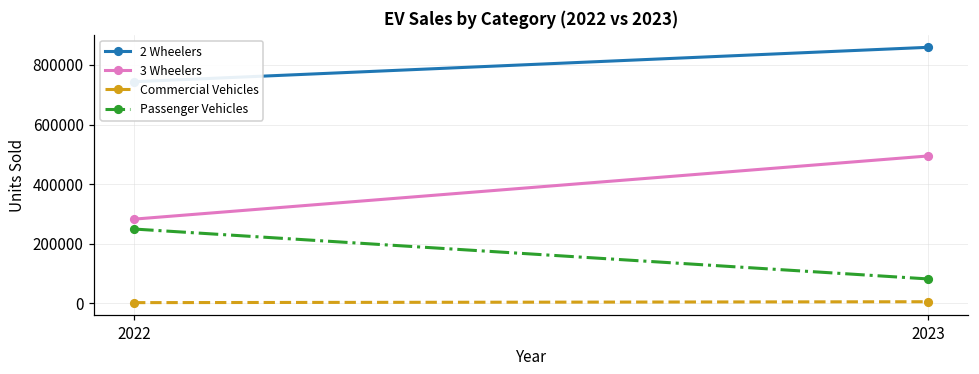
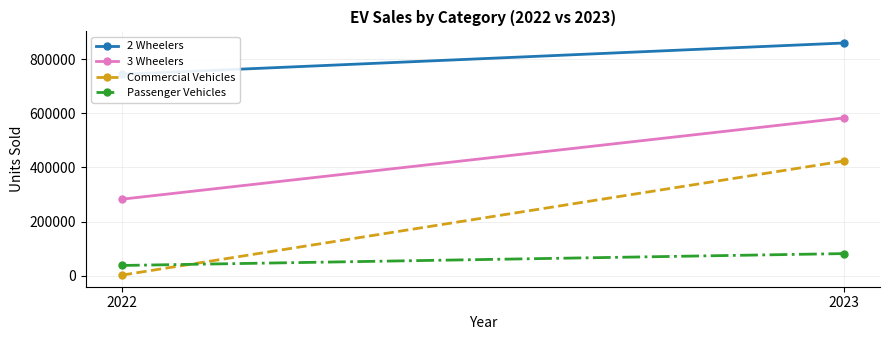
Passenger Vehicles, 2022: 250000 -> 40000
3 Wheelers, 2023: 490000 -> 580000
Commercial Vehicles, 2023: 10000 -> 420000
